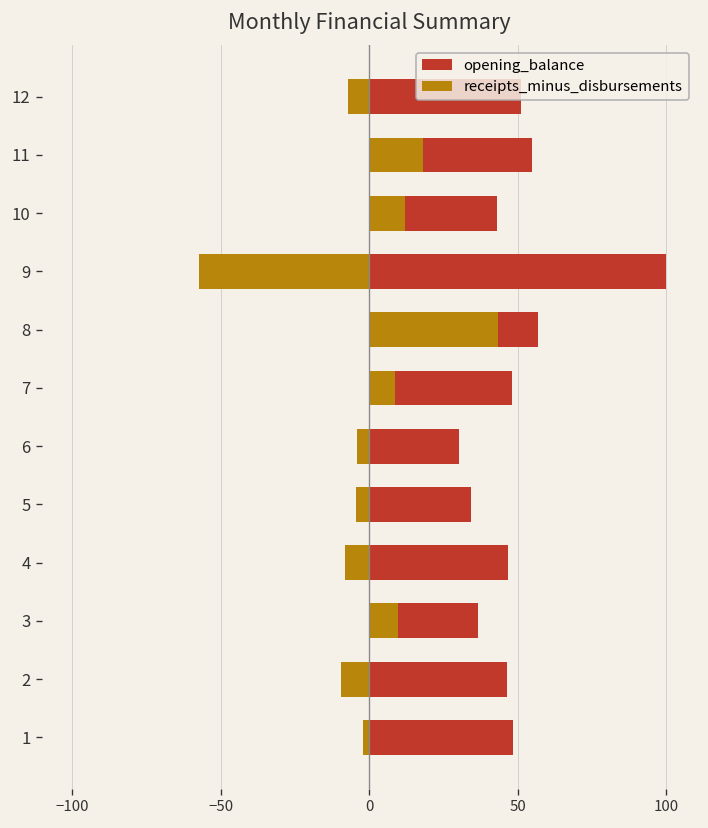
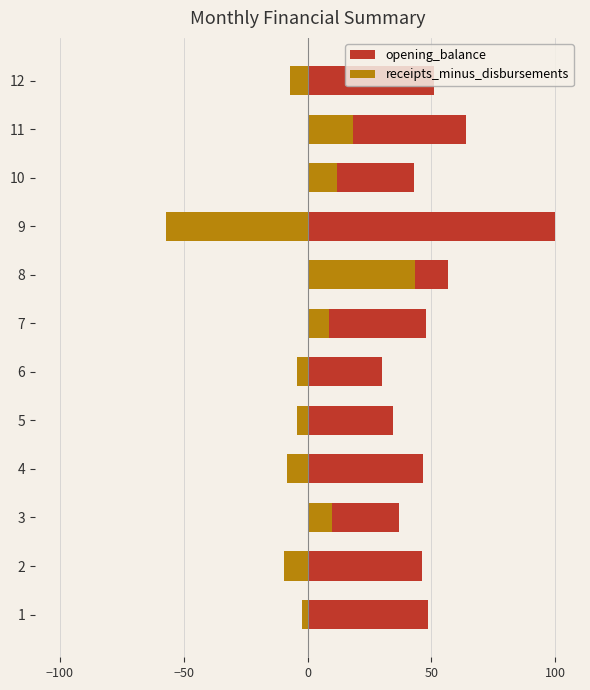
opening_balance, 11: 55 -> 64
